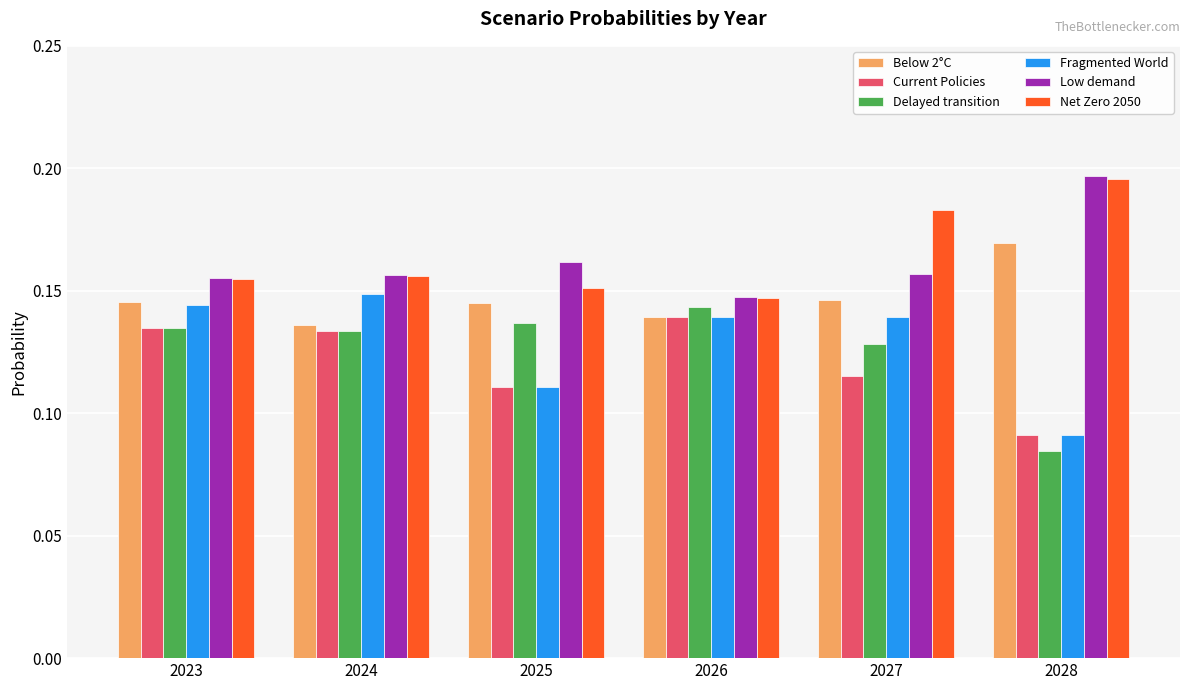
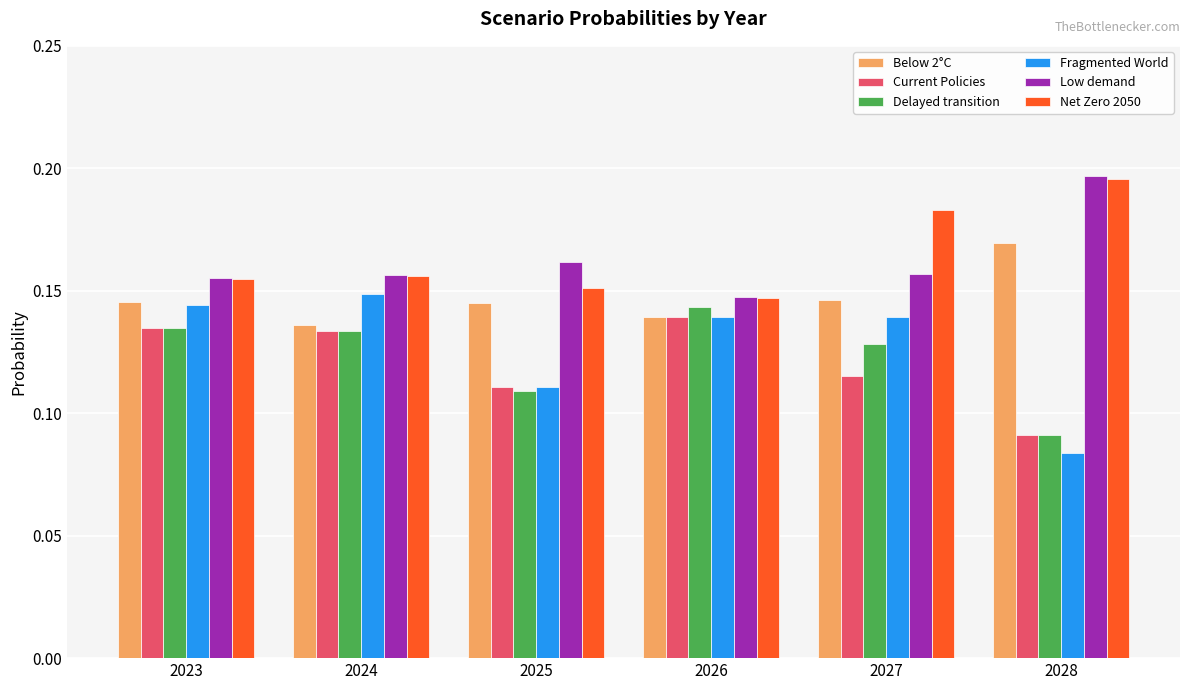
Delayed transition, 2025: 0.137 -> 0.109
Delayed transition, 2028: 0.084 -> 0.091
Fragmented World, 2028: 0.091 -> 0.084
